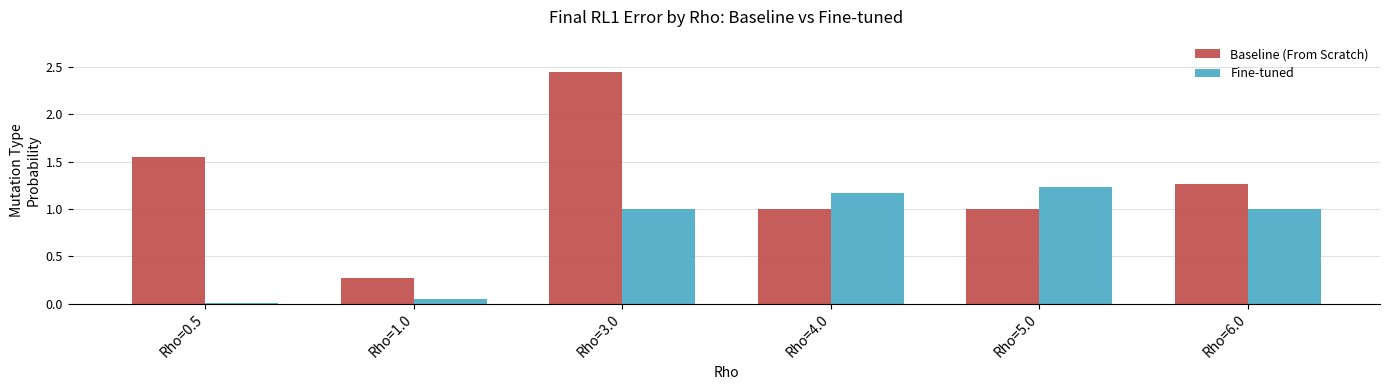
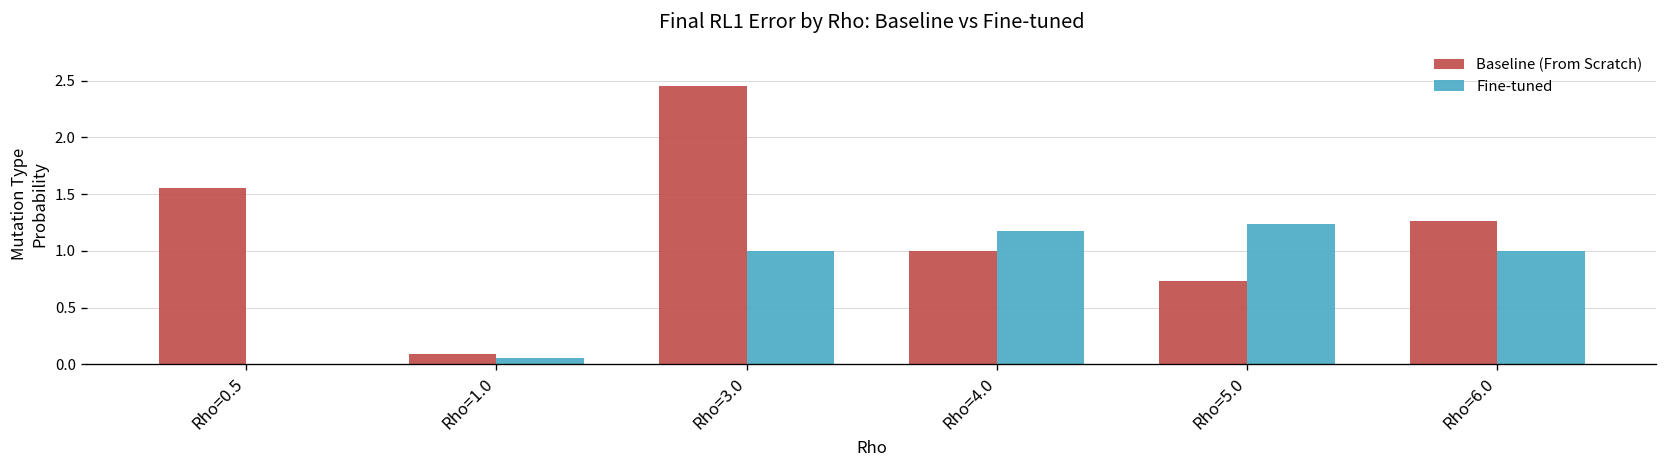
Baseline (From Scratch), Rho=1.0: 0.3 -> 0.1
Baseline (From Scratch), Rho=5.0: 1.0 -> 0.7
